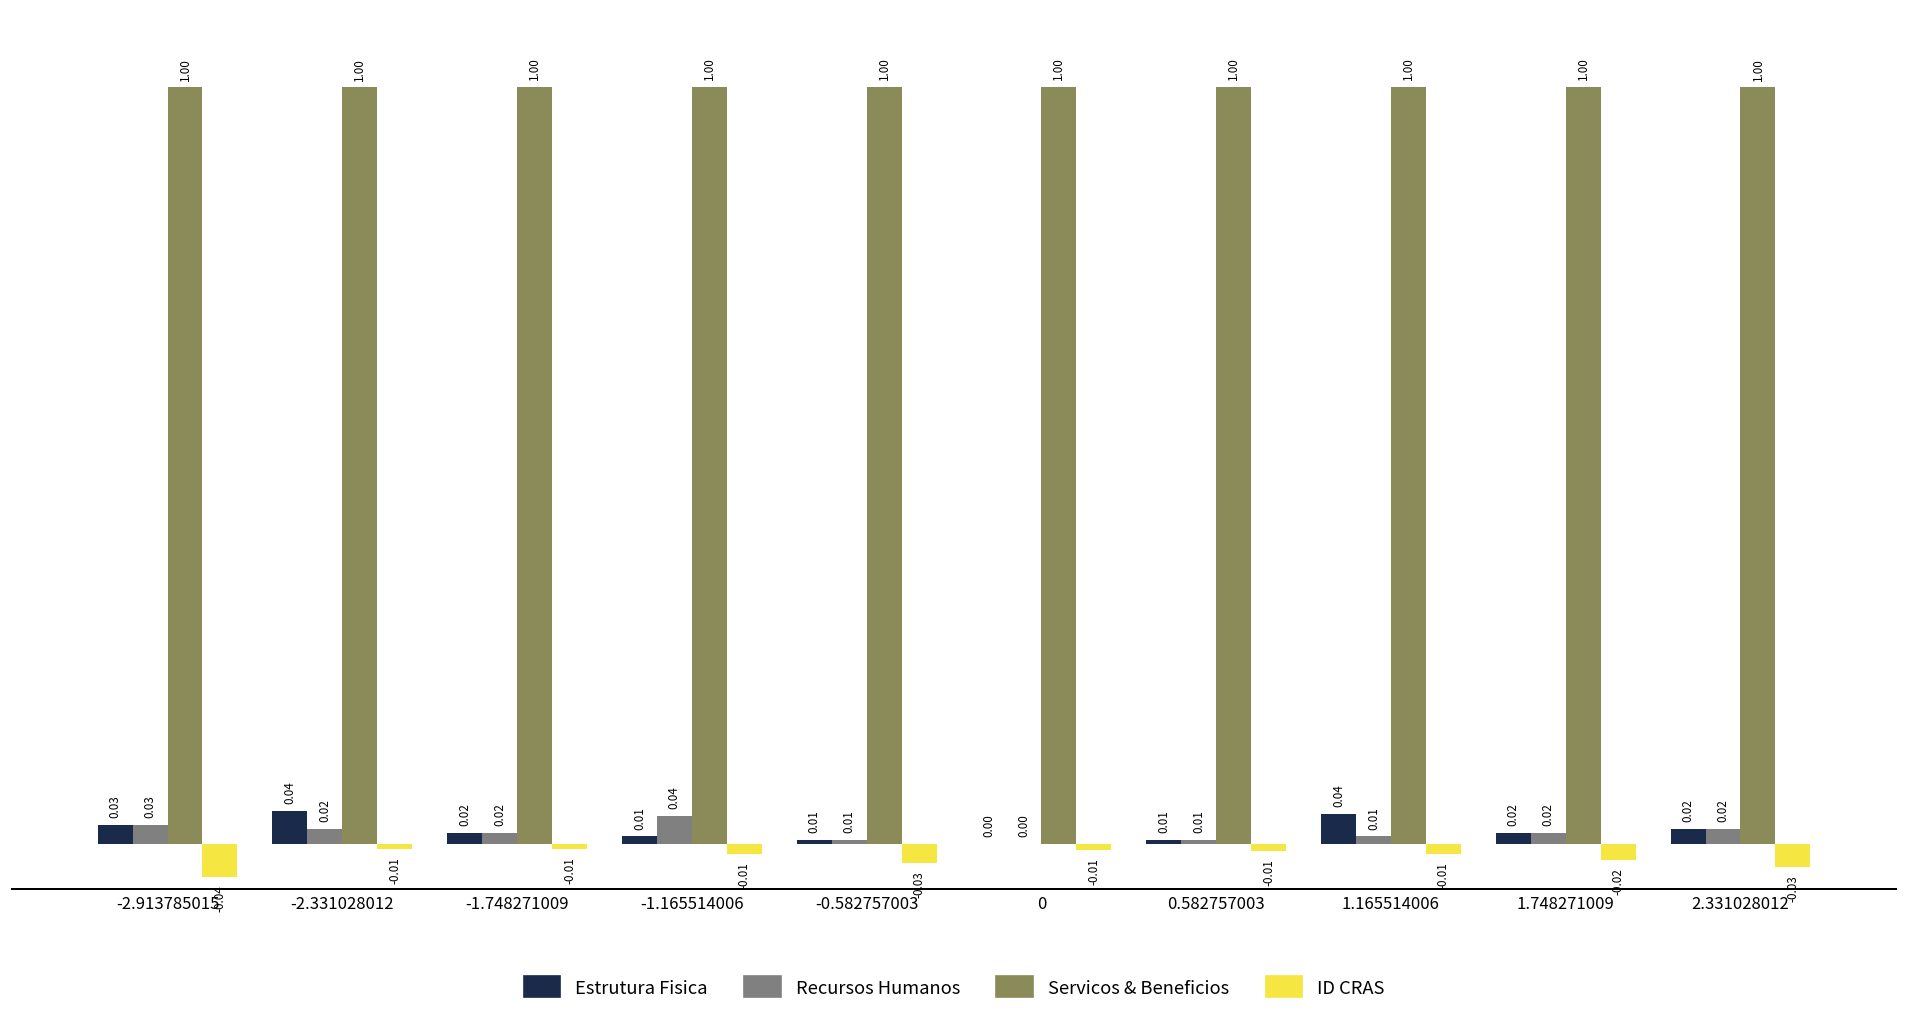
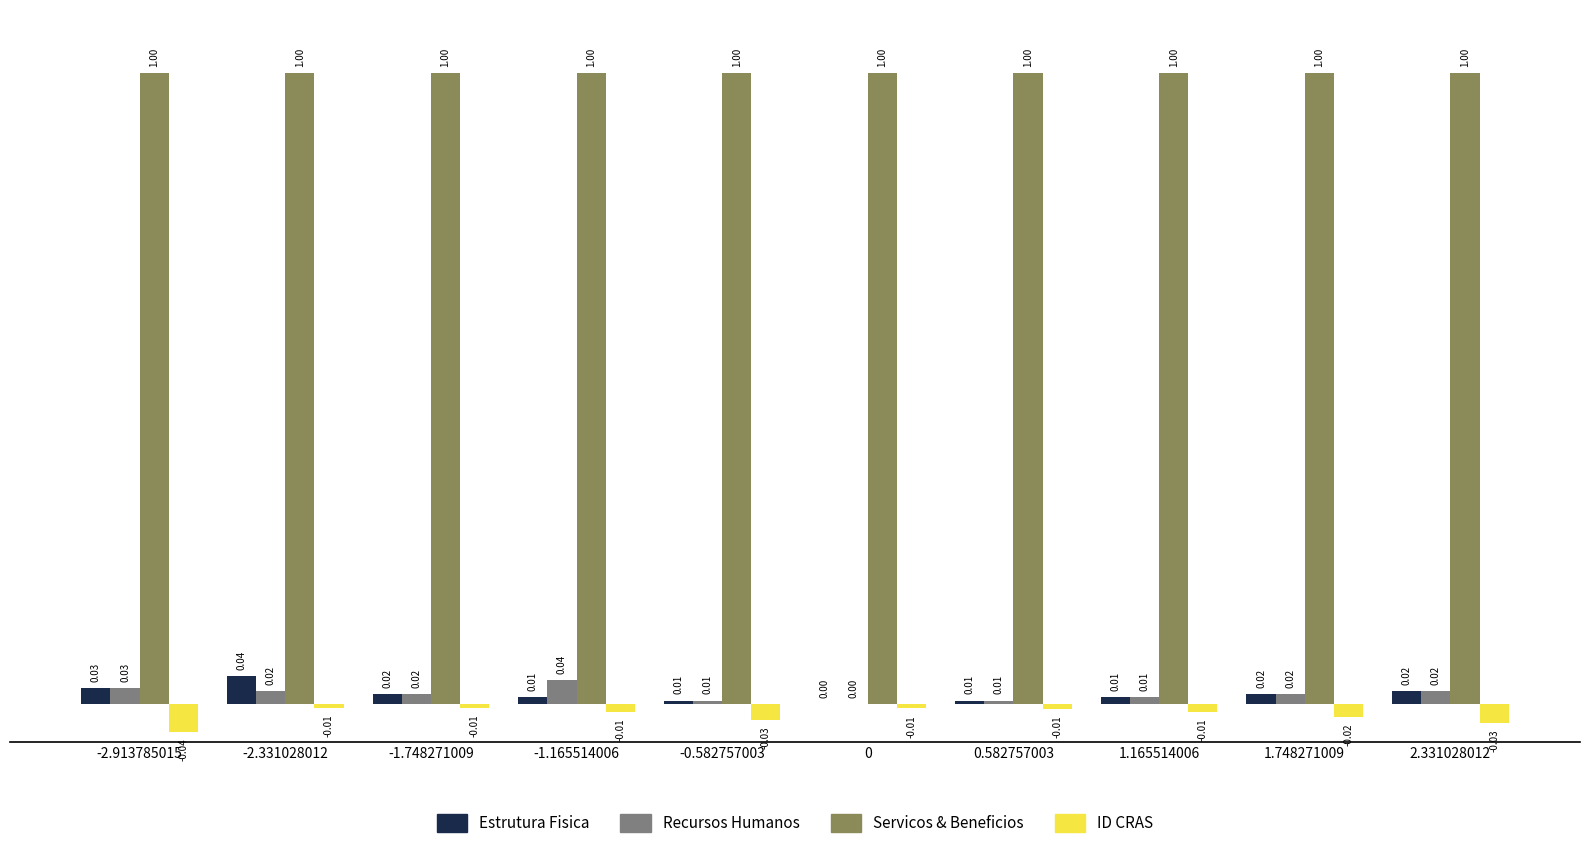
Estrutura Fisica, 1.165514006: 0.04 -> 0.01
